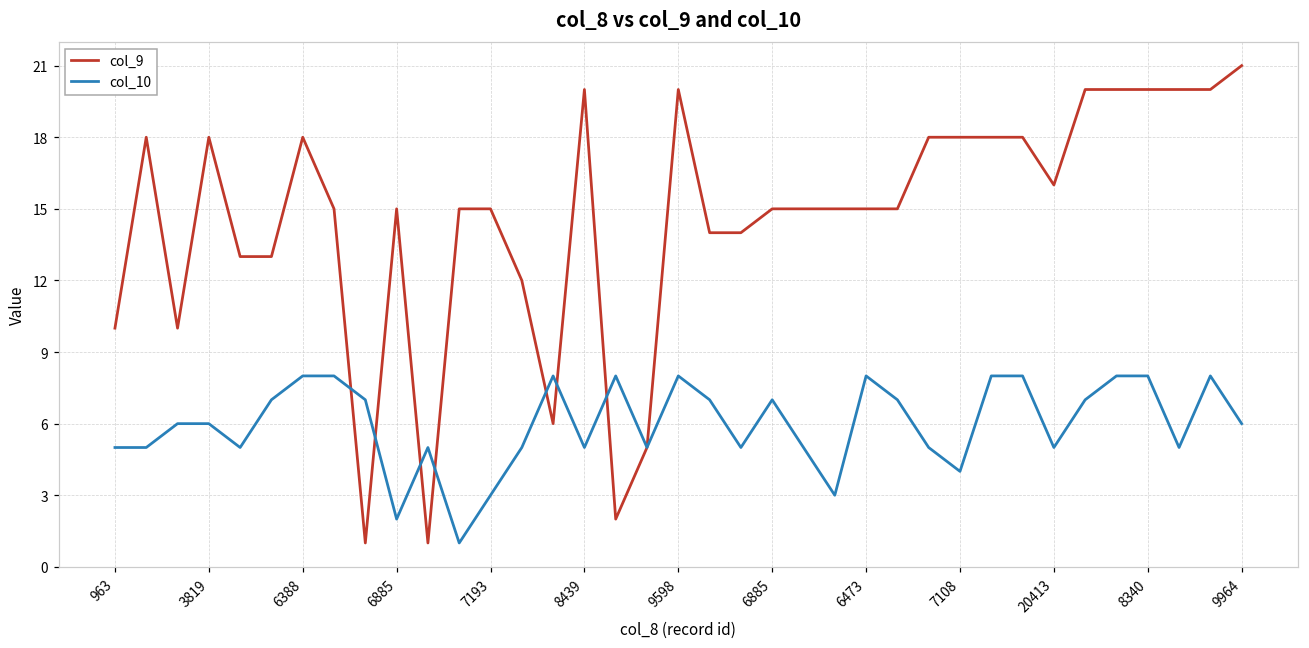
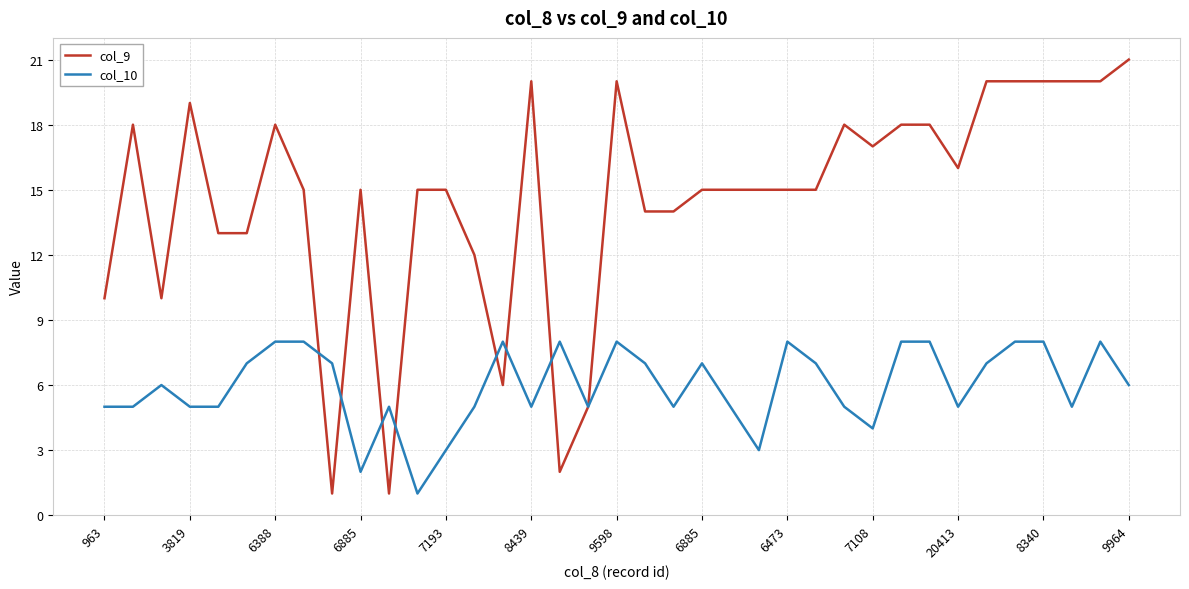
col_9, 3819: 18 -> 19
col_10, 3819: 6 -> 5
col_9, 7108: 18 -> 17
